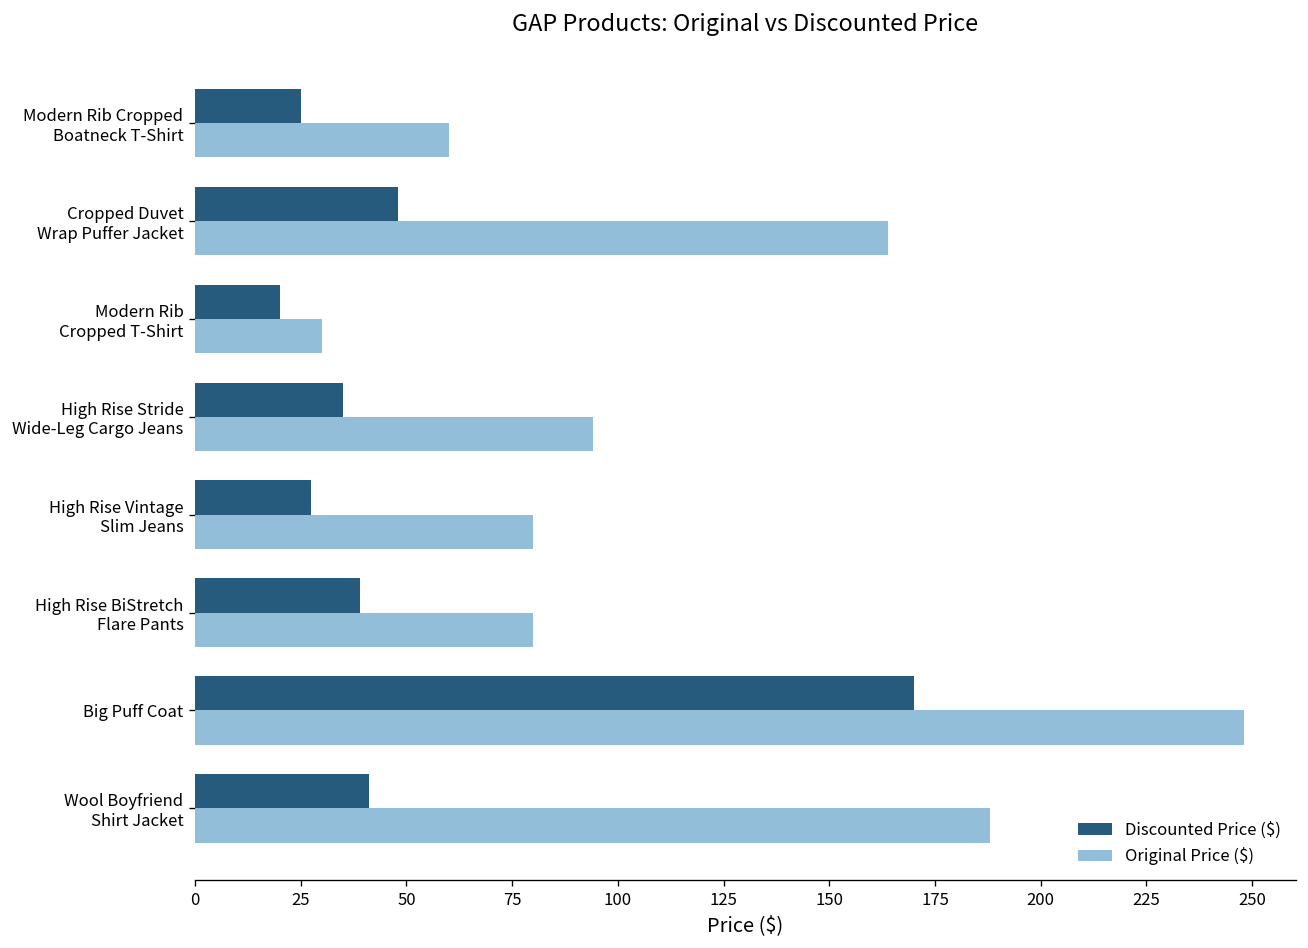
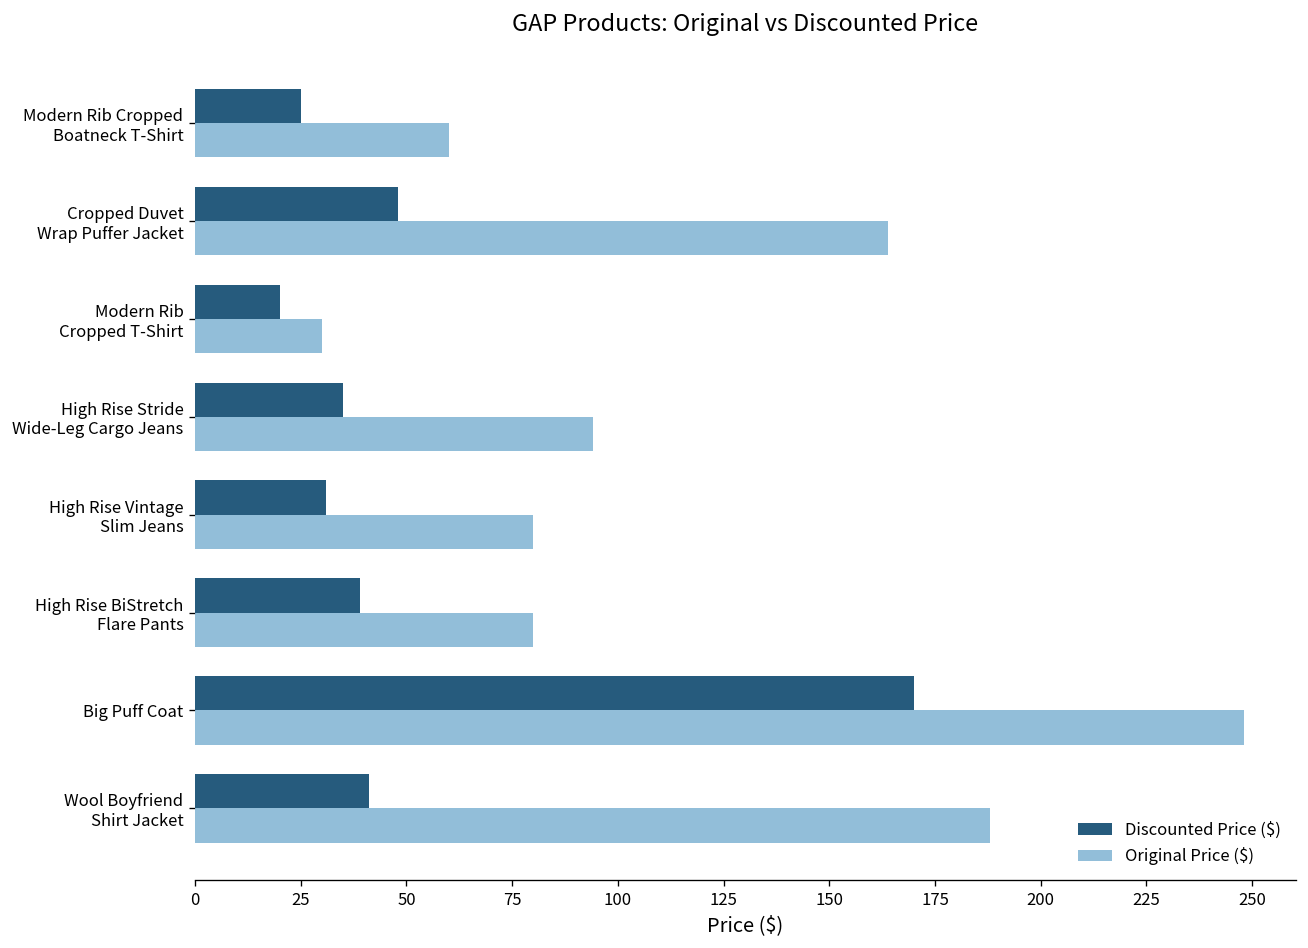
Discounted Price ($), High Rise Vintage Slim Jeans: 28 -> 31
